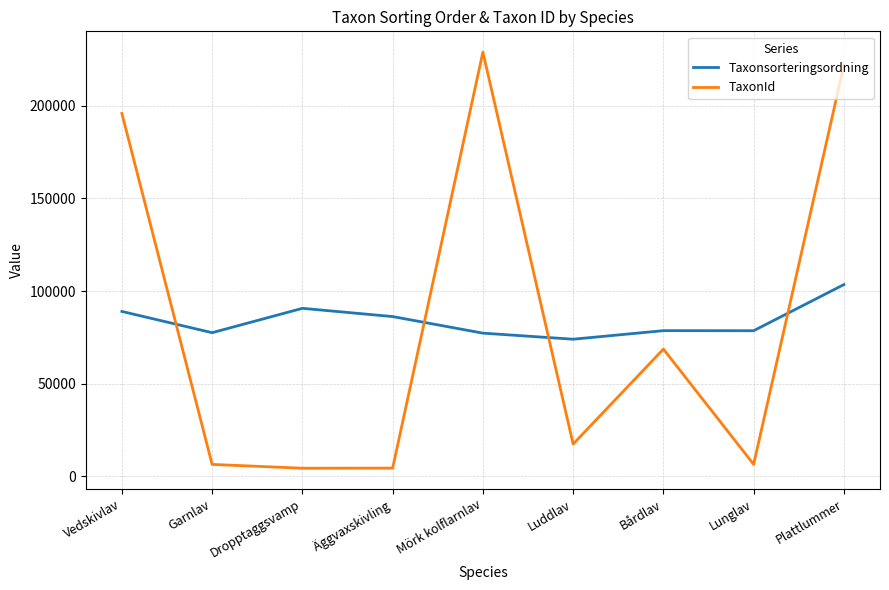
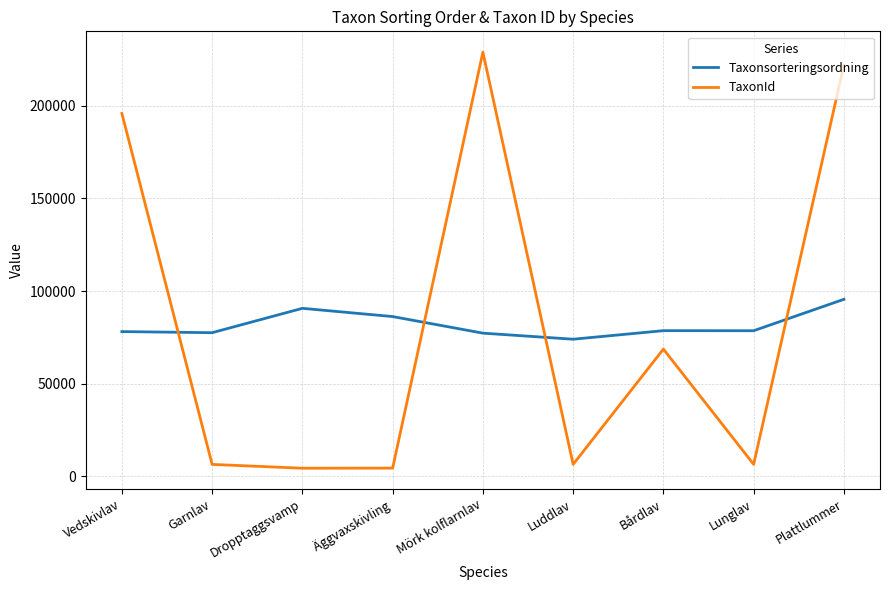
Taxonsorteringsordning, Vedskivlav: 89000 -> 78000
TaxonId, Luddlav: 17000 -> 6000
Taxonsorteringsordning, Plattlummer: 103000 -> 96000
